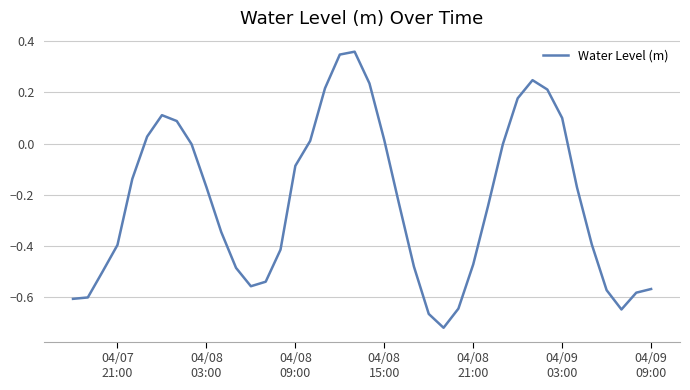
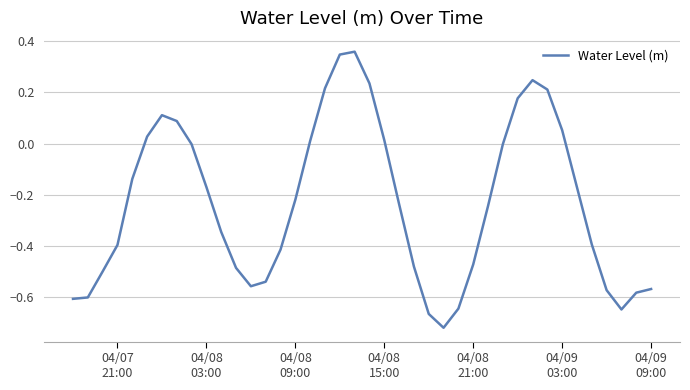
04/08 09:00: -0.09 -> -0.22
04/09 03:00: 0.10 -> 0.05
